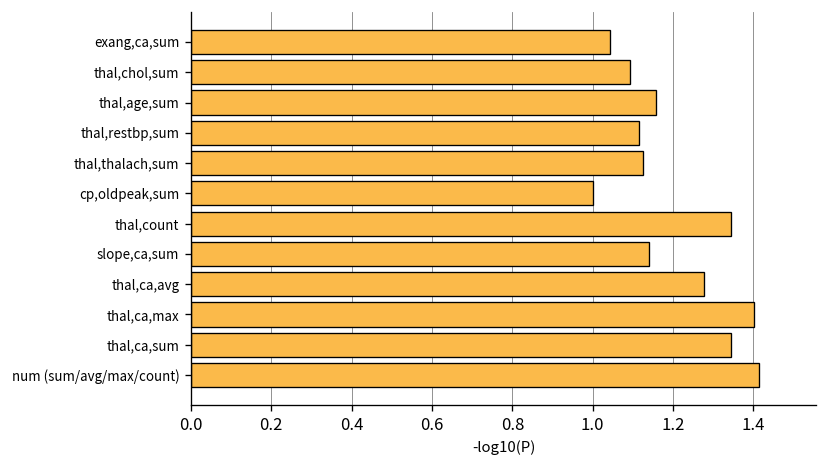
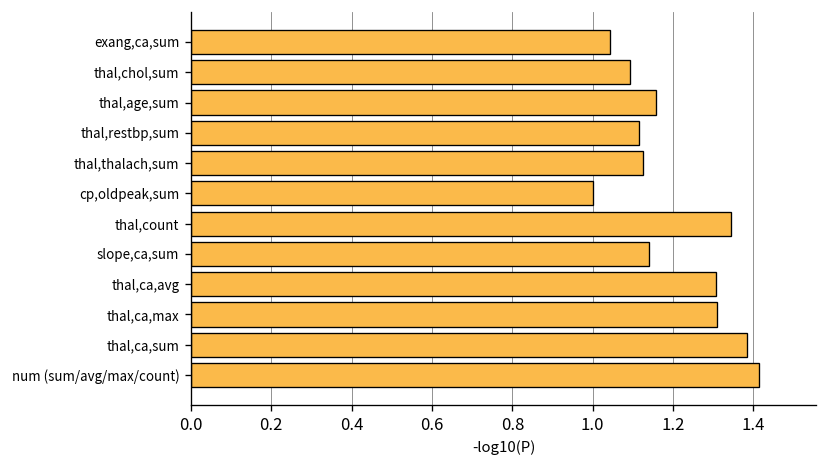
thal,ca,avg: 1.28 -> 1.31
thal,ca,max: 1.40 -> 1.31
thal,ca,sum: 1.34 -> 1.38
